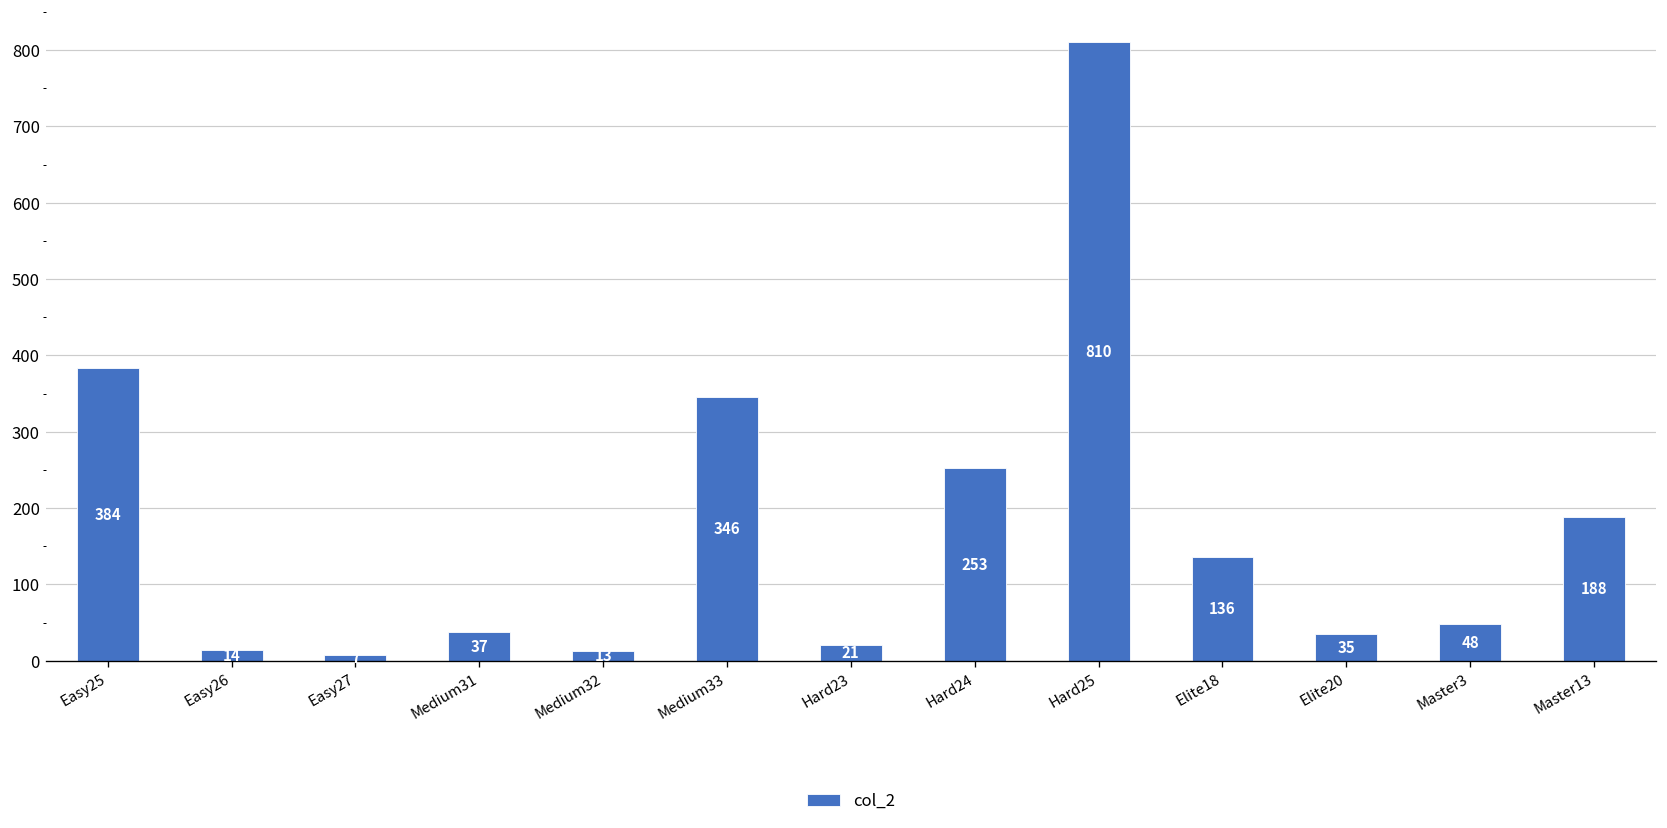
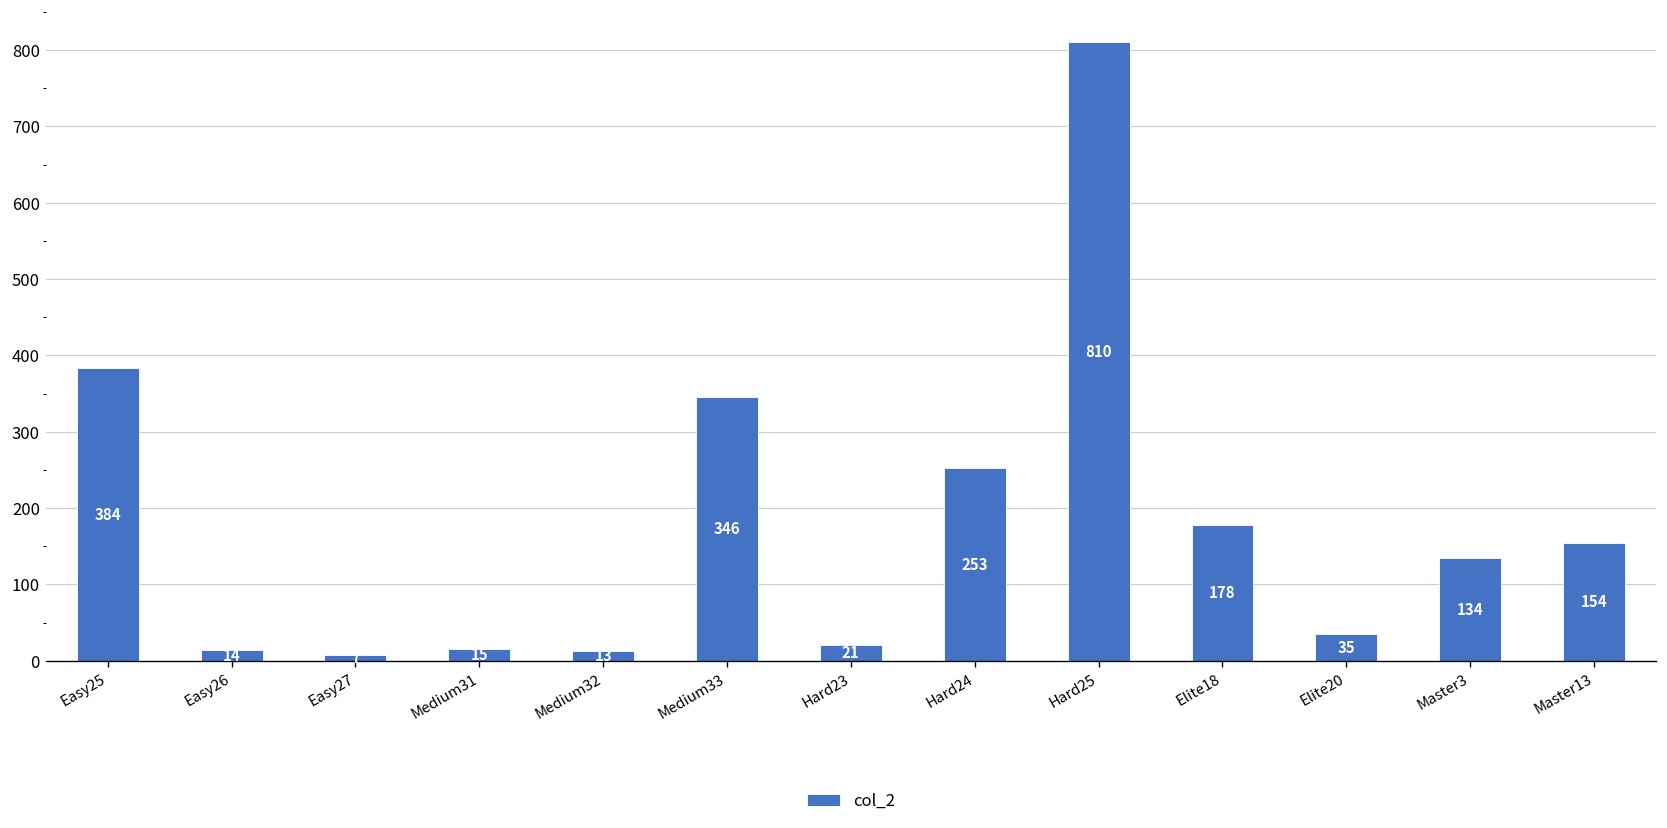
Medium31: 37 -> 15
Elite18: 136 -> 178
Master3: 48 -> 134
Master13: 188 -> 154
